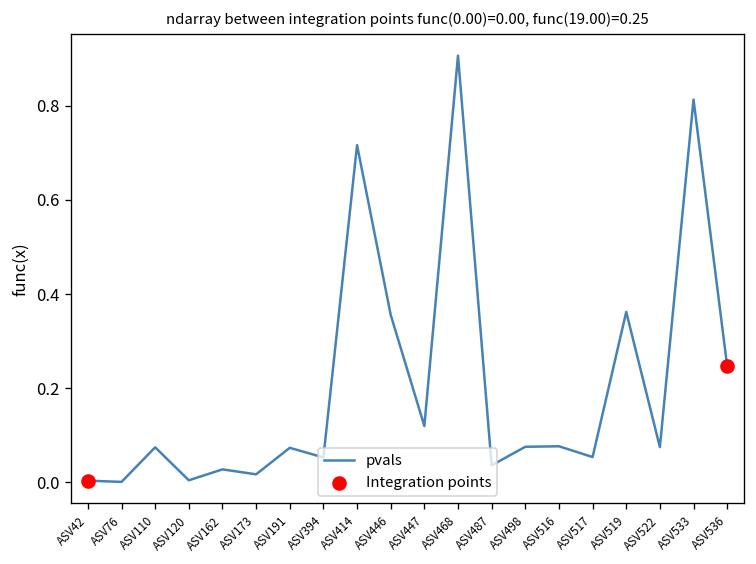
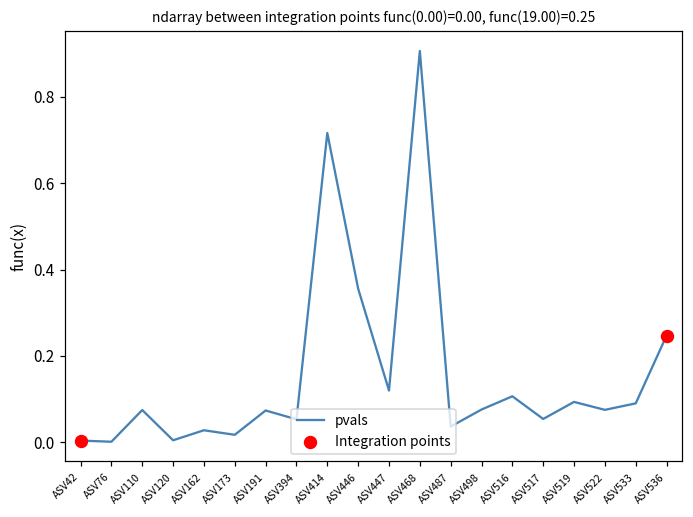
pvals, ASV516: 0.08 -> 0.11
pvals, ASV519: 0.36 -> 0.09
pvals, ASV533: 0.81 -> 0.09
